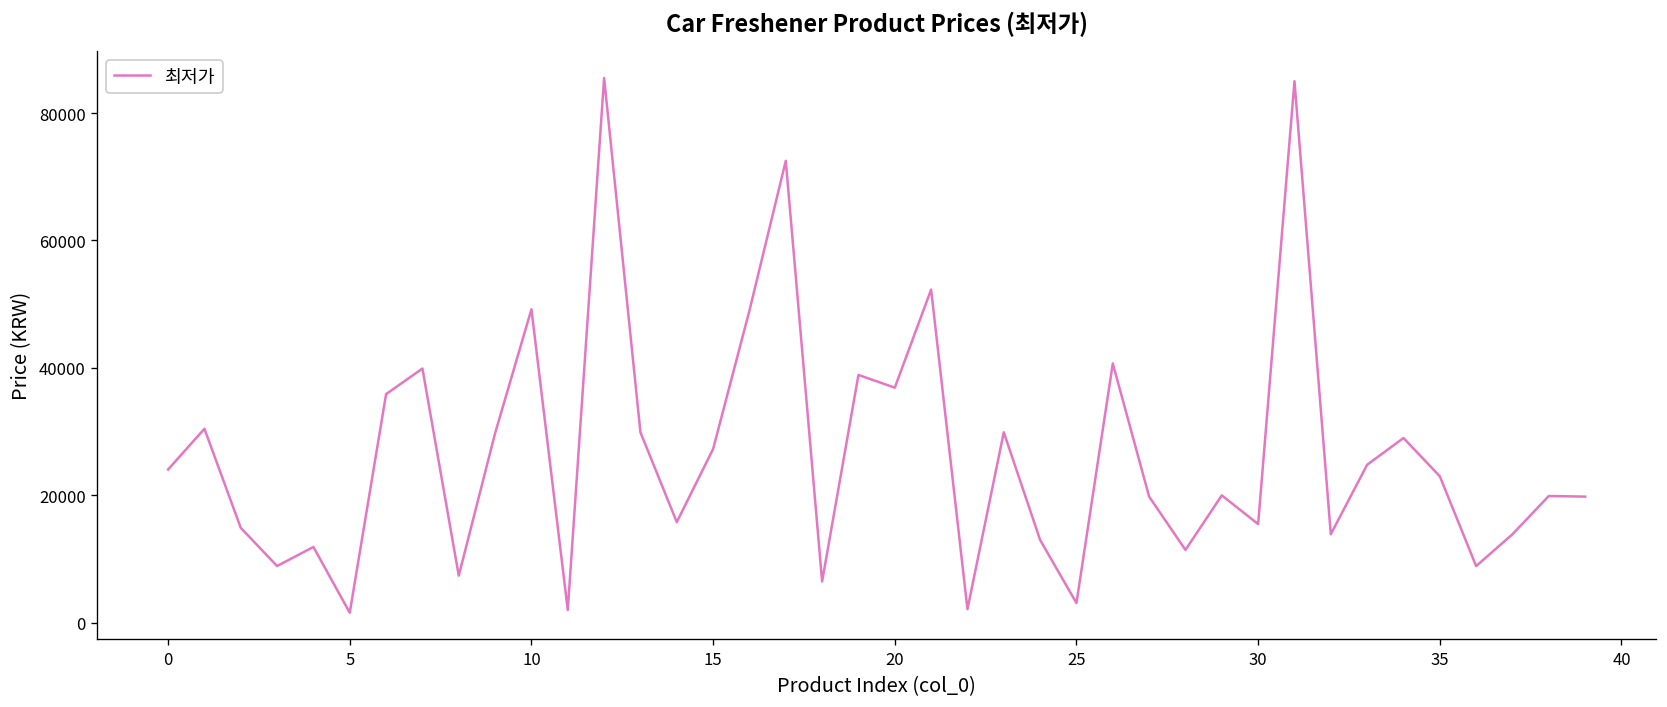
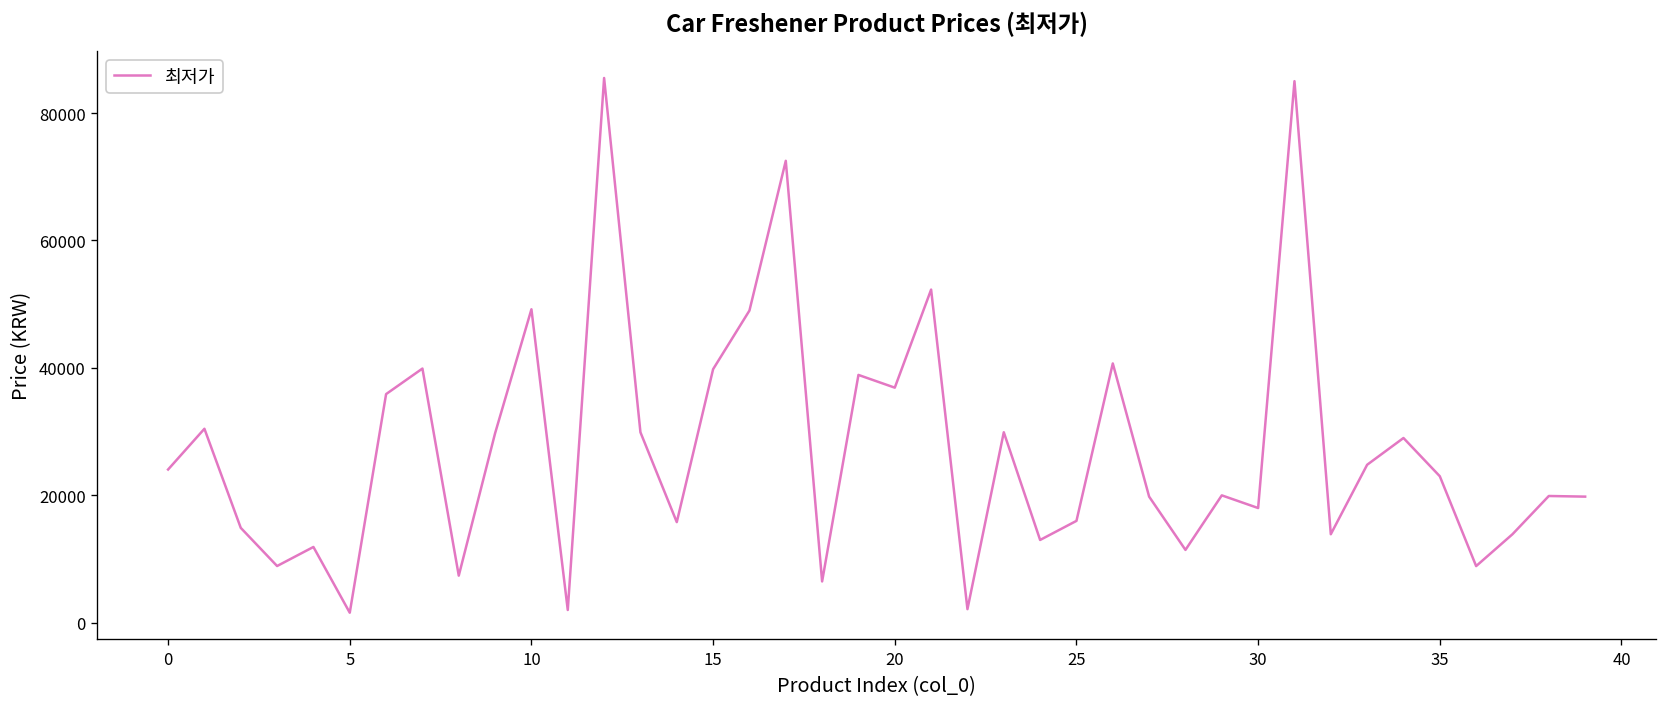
15: 27000 -> 40000
25: 3000 -> 16000
30: 15000 -> 18000
